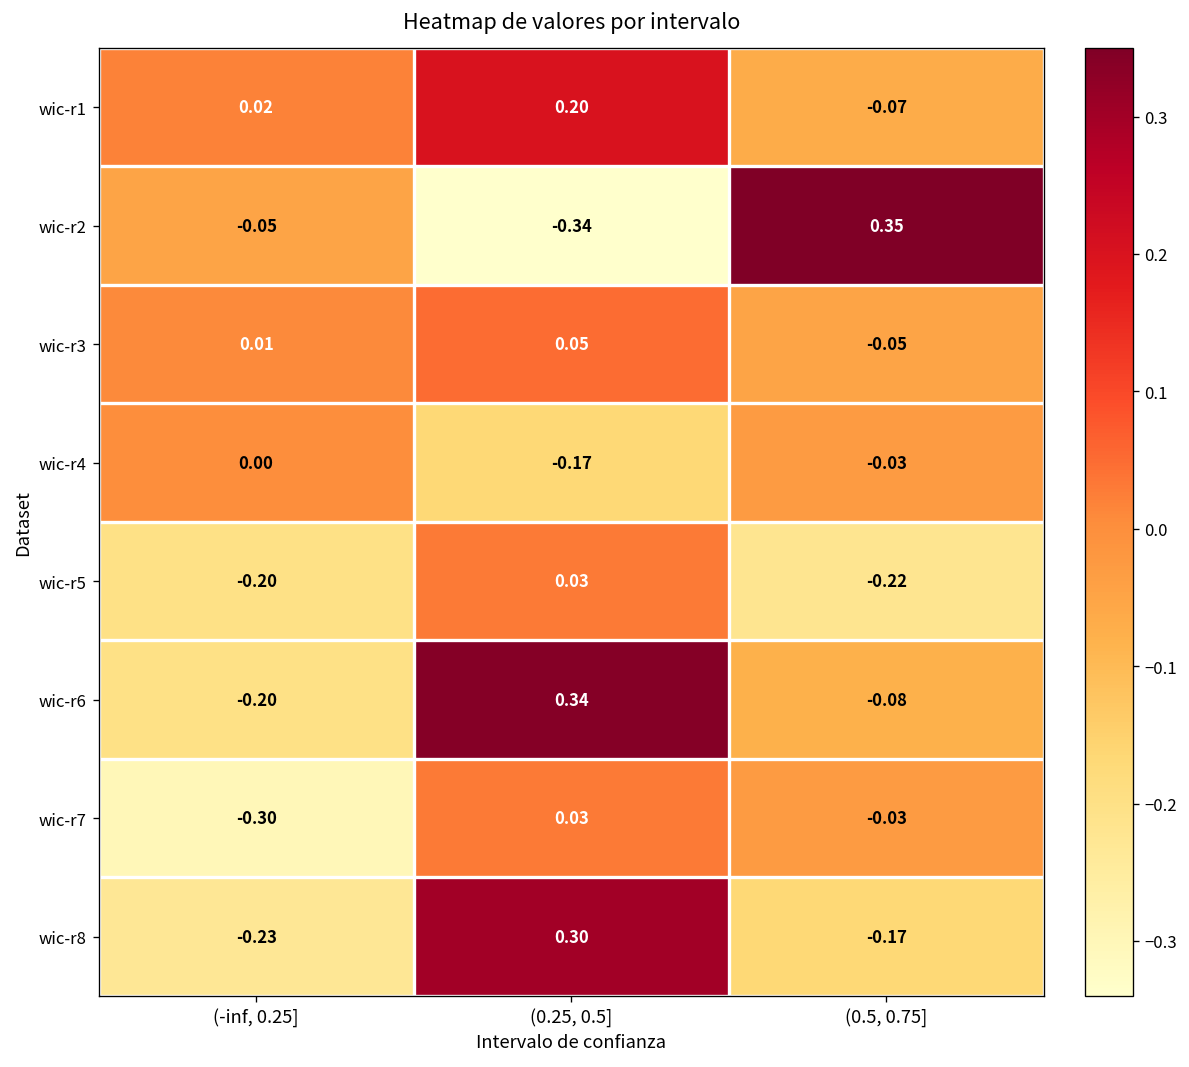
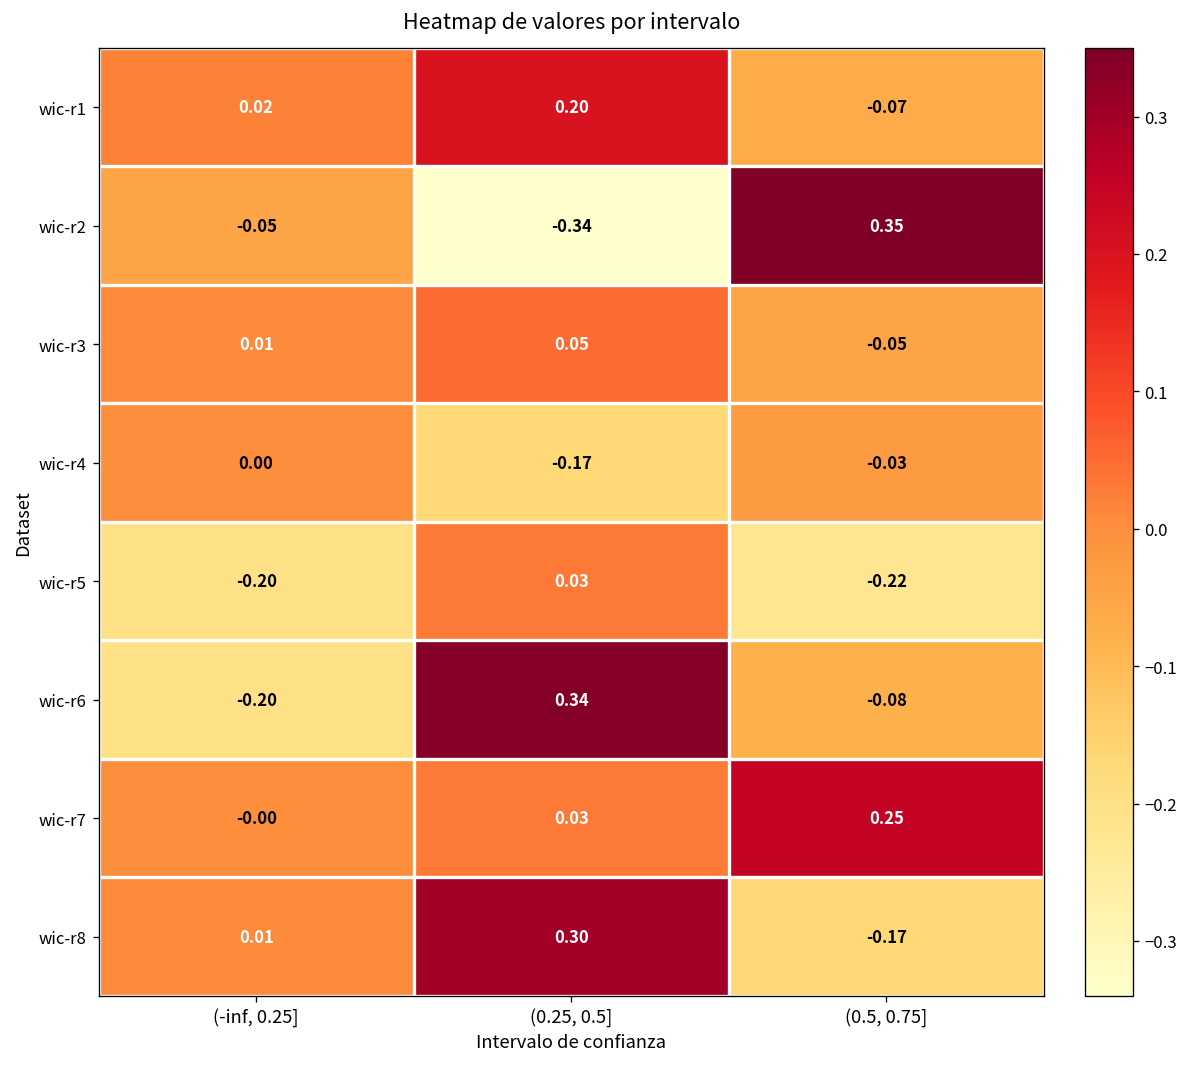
wic-r7, (-inf, 0.25]: -0.30 -> -0.00
wic-r7, (0.5, 0.75]: -0.03 -> 0.25
wic-r8, (-inf, 0.25]: -0.23 -> 0.01
